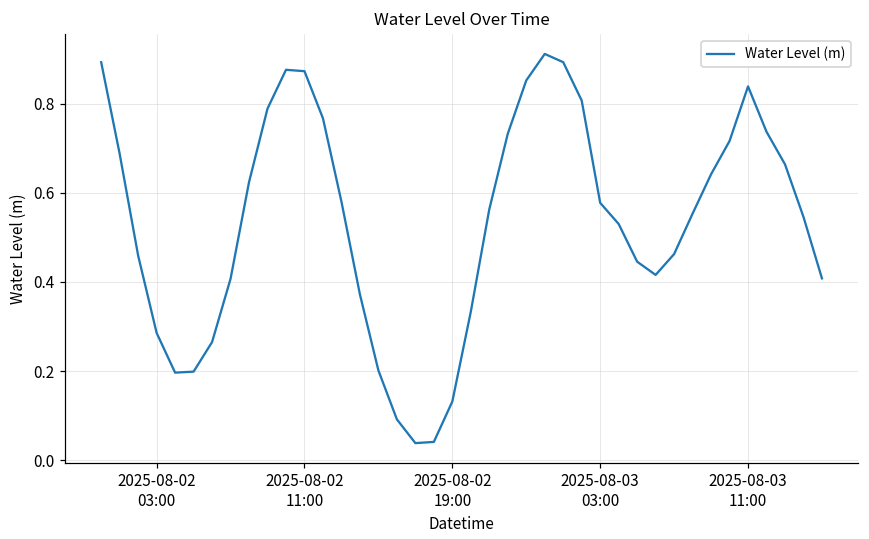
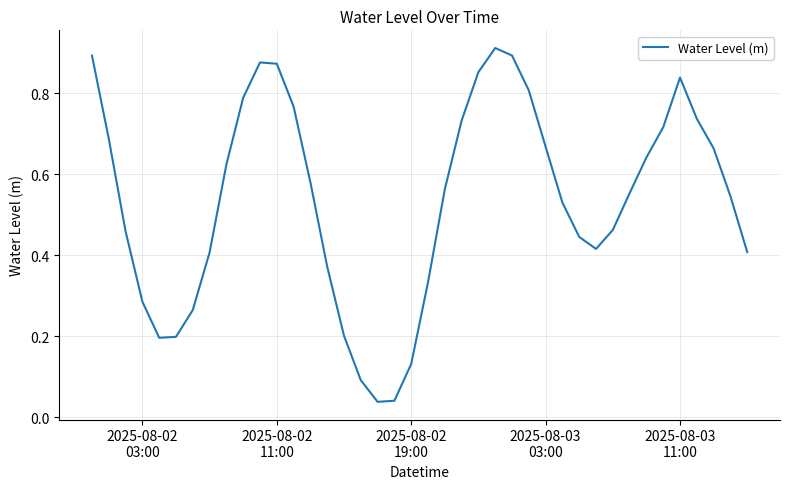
2025-08-03 03:00: 0.58 -> 0.67
